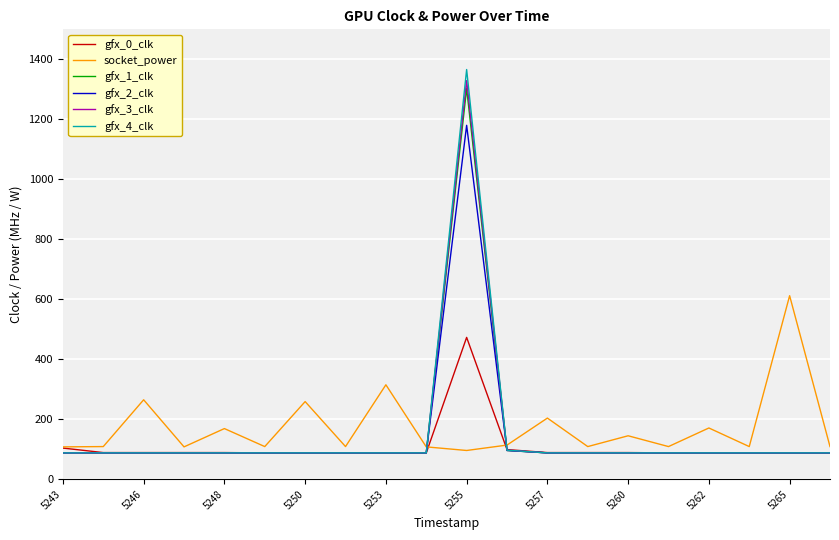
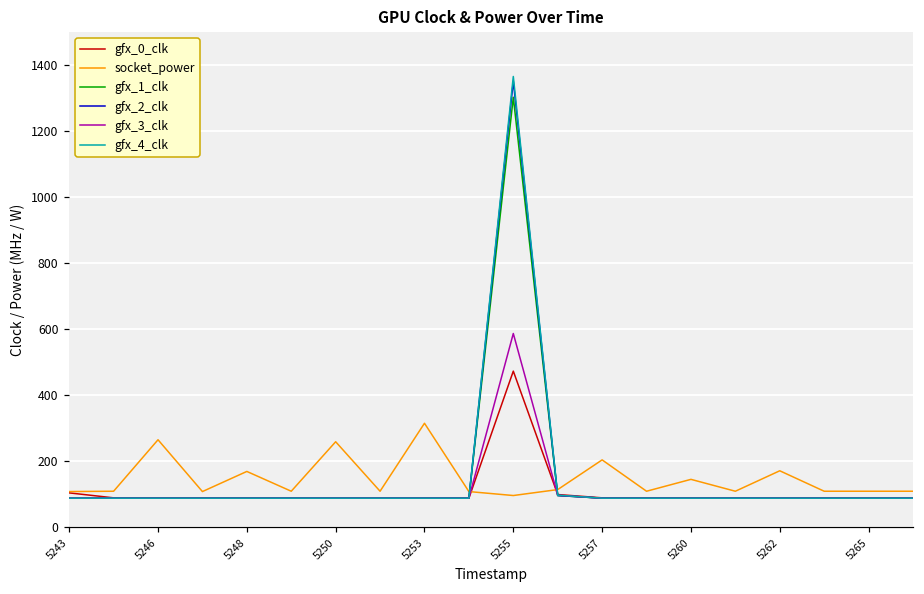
gfx_2_clk, 5255: 1180 -> 1350
gfx_3_clk, 5255: 1330 -> 590
socket_power, 5265: 610 -> 110
